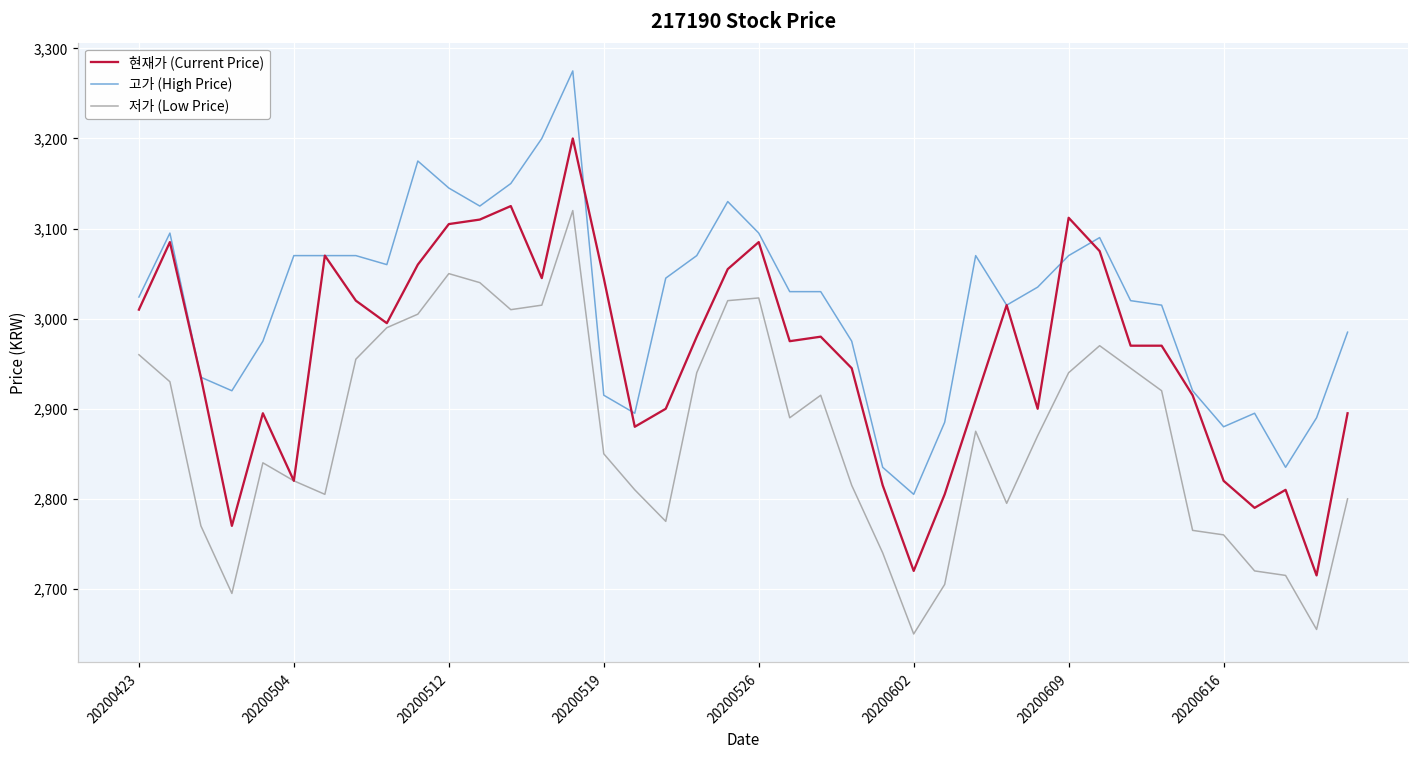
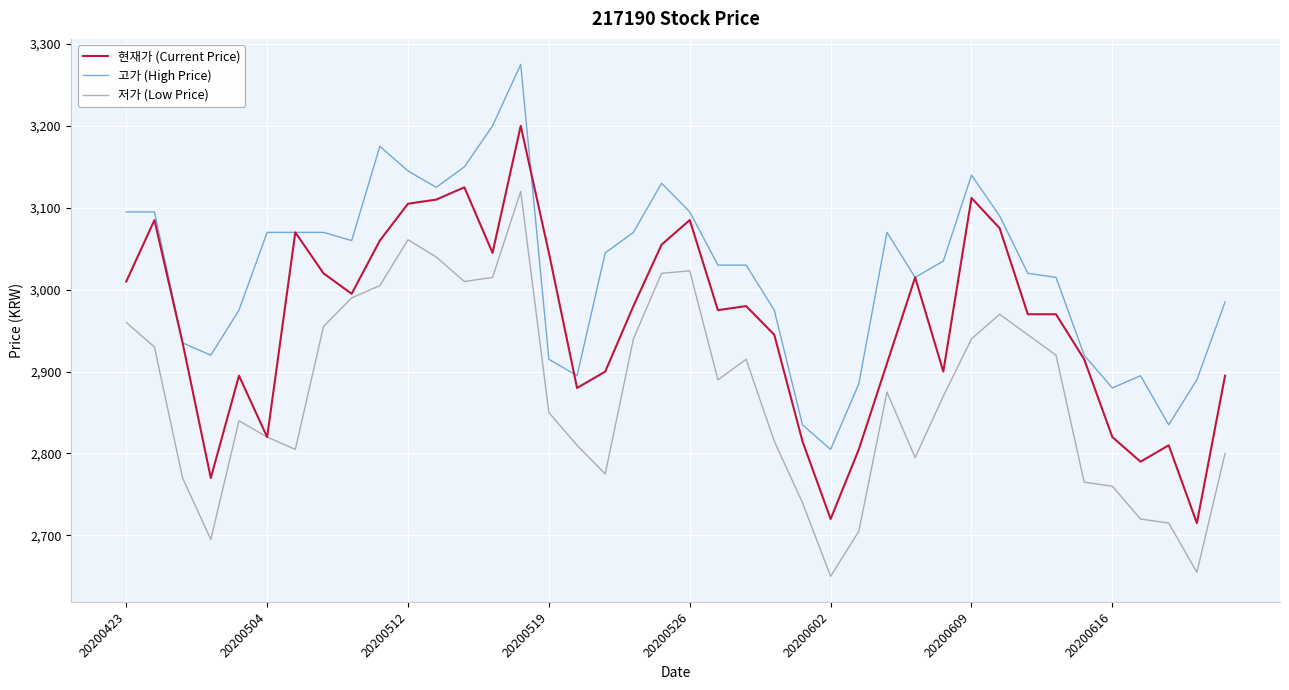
고가 (High Price), 20200423: 3,020 -> 3,100
저가 (Low Price), 20200512: 3,050 -> 3,060
고가 (High Price), 20200609: 3,070 -> 3,140
